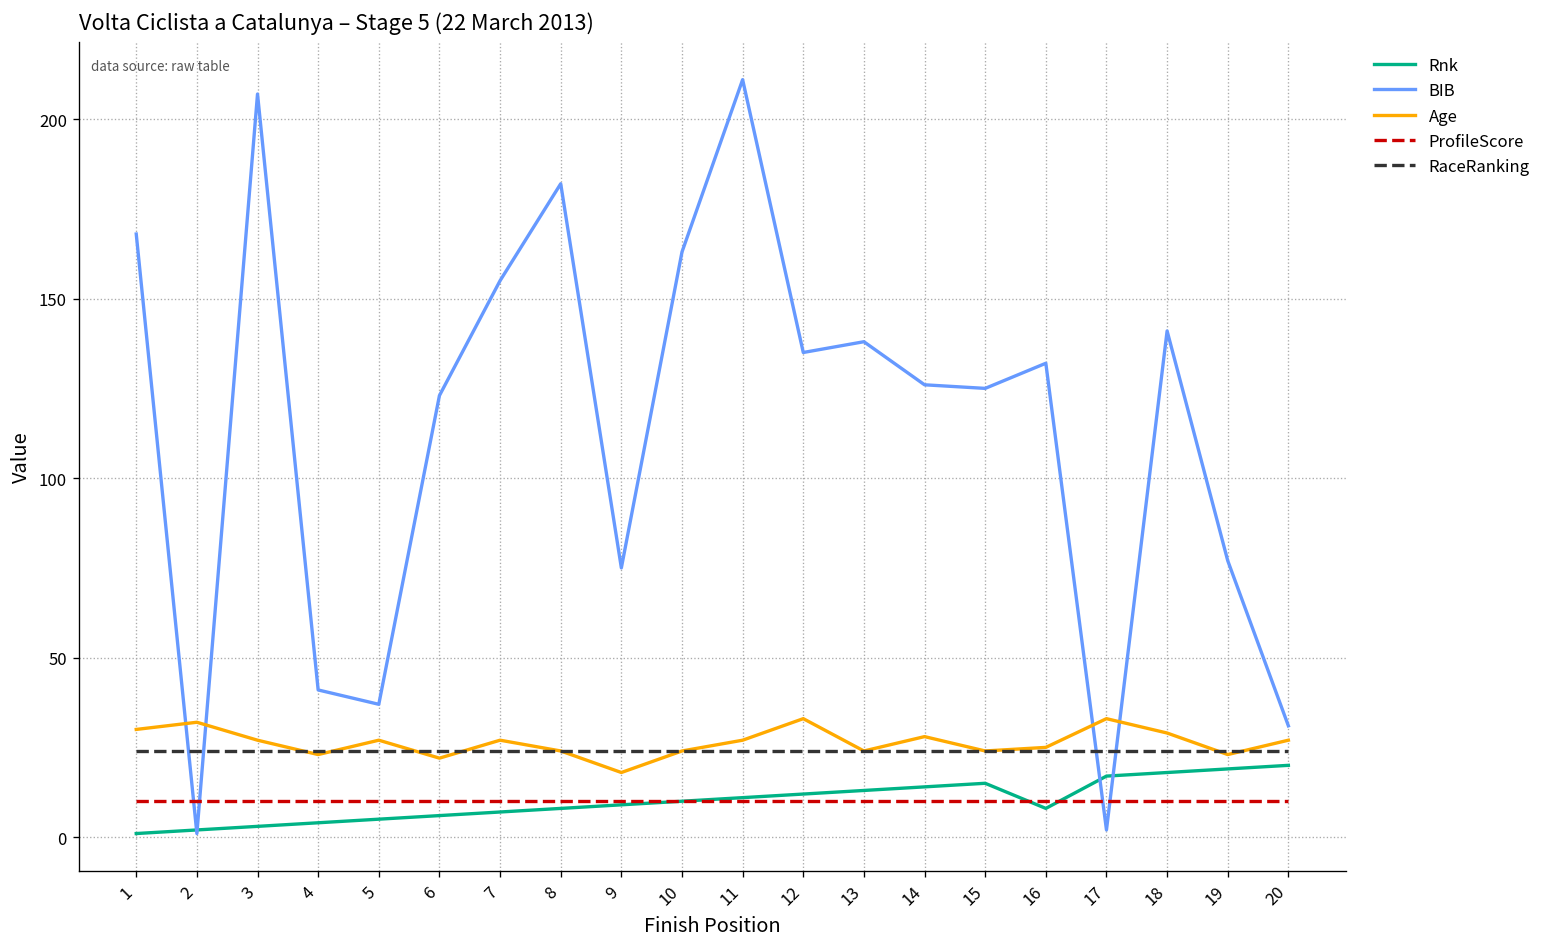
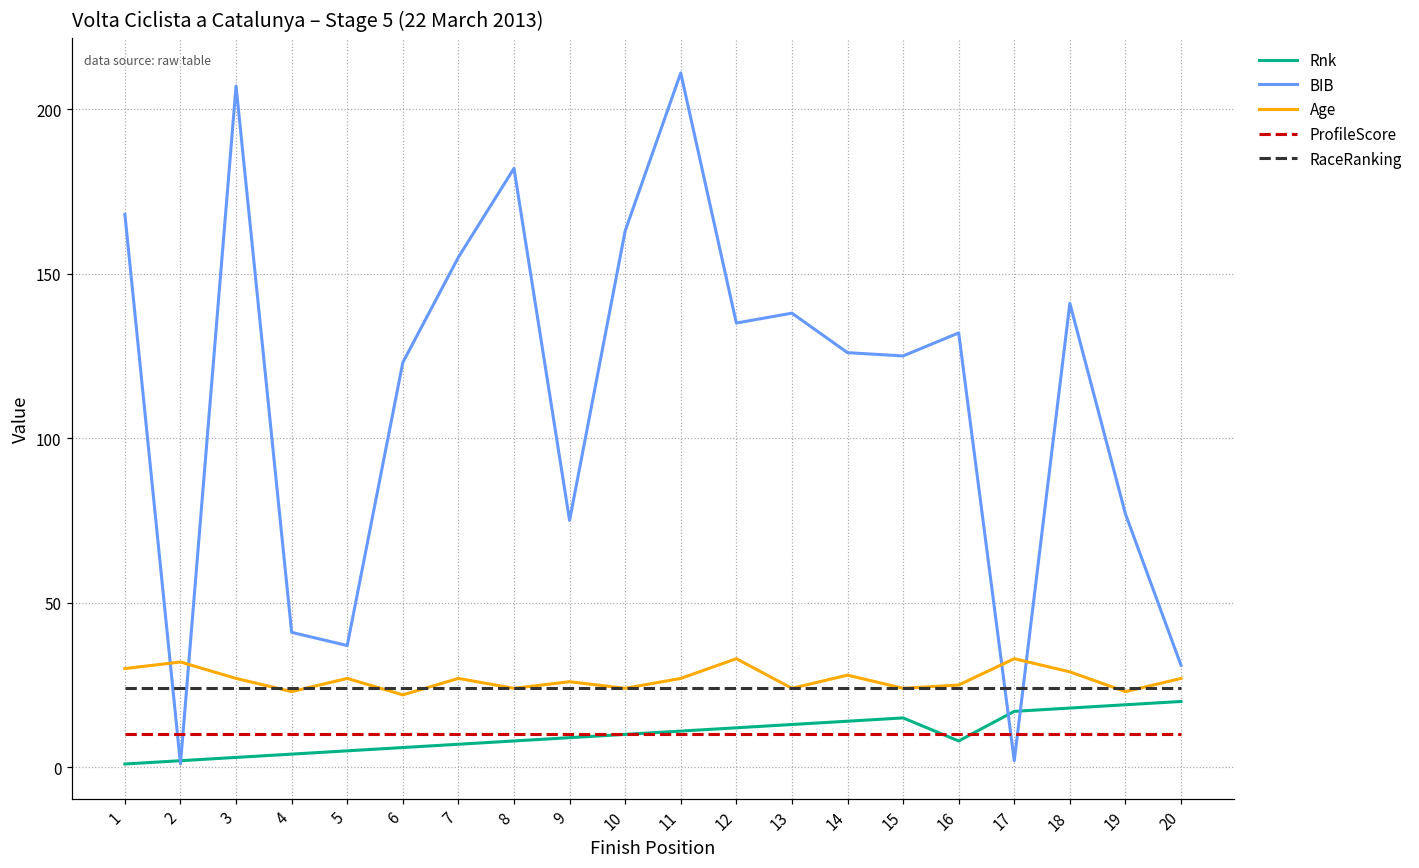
Age, 9: 18 -> 26
